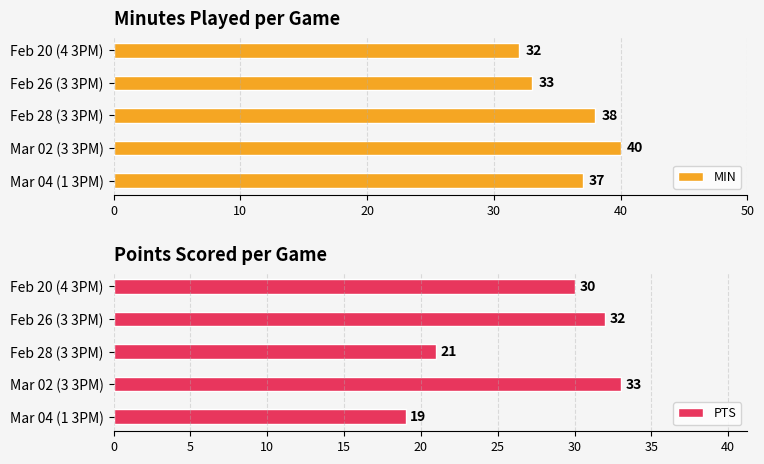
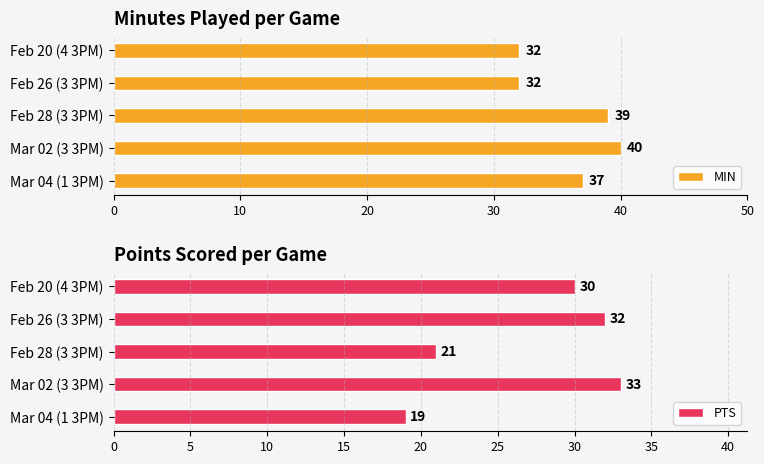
Minutes Played per Game, Feb 26 (3 3PM): 33 -> 32
Minutes Played per Game, Feb 28 (3 3PM): 38 -> 39
